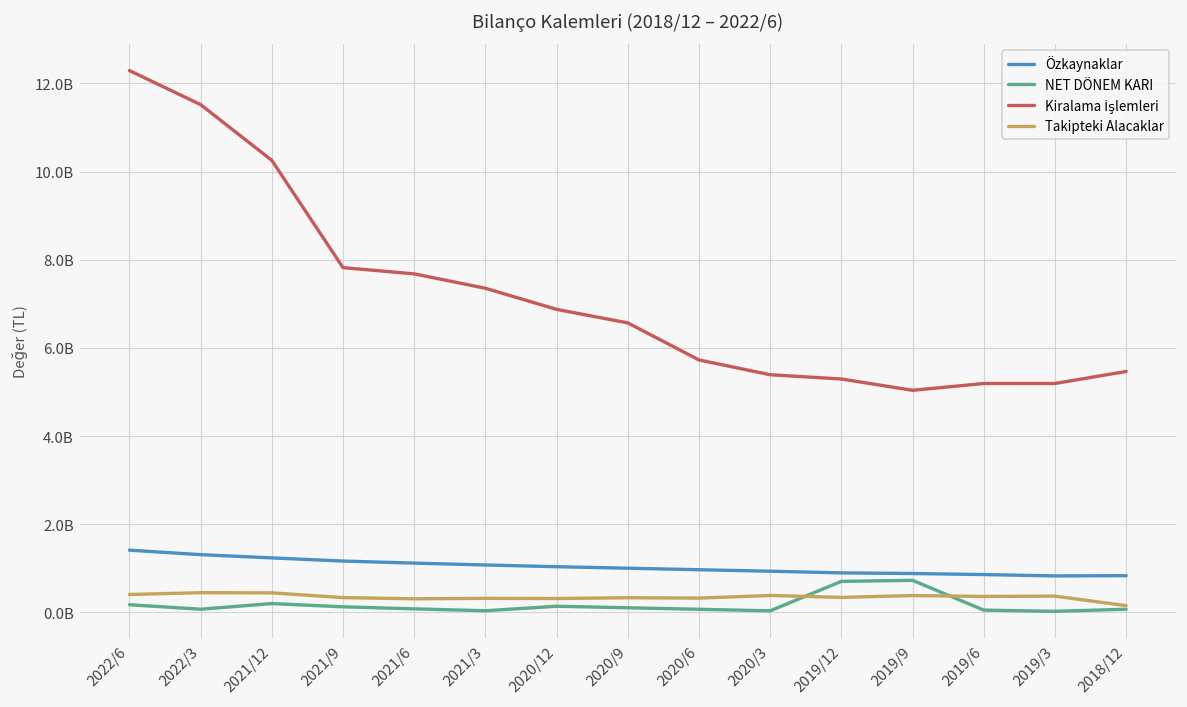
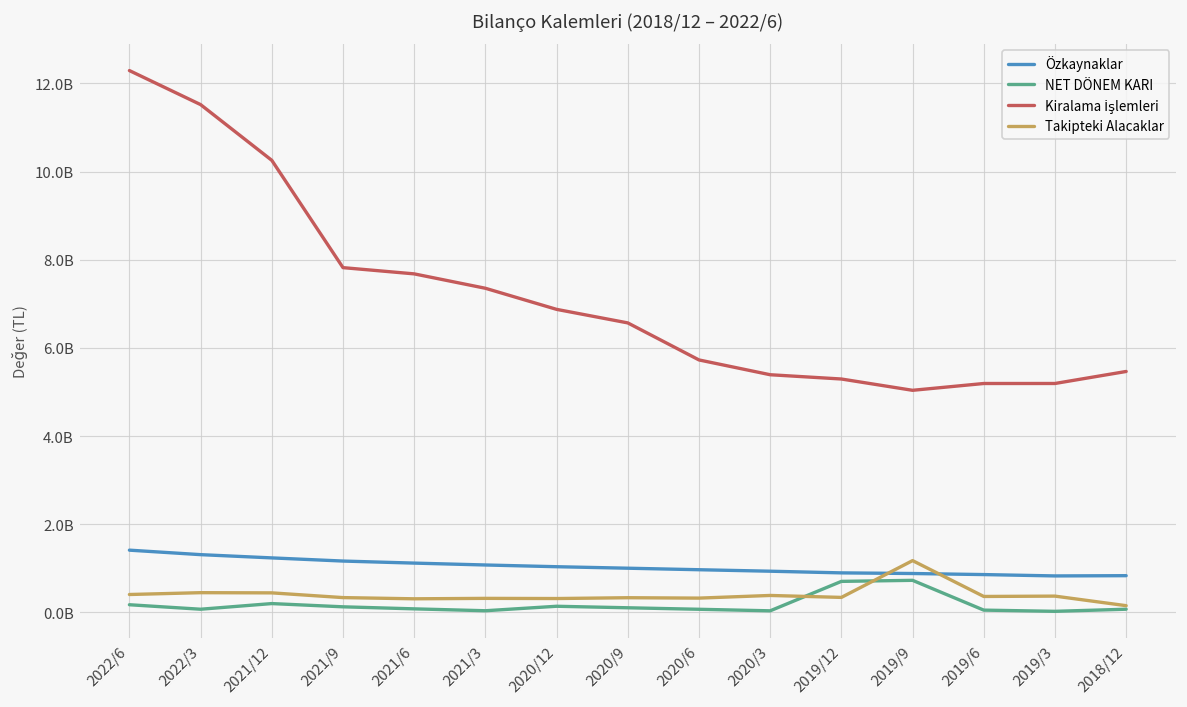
Takipteki Alacaklar, 2019/9: 400000000 -> 1200000000
